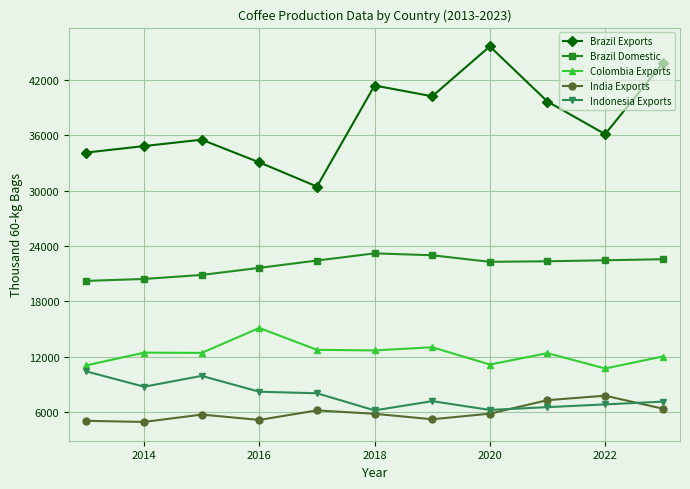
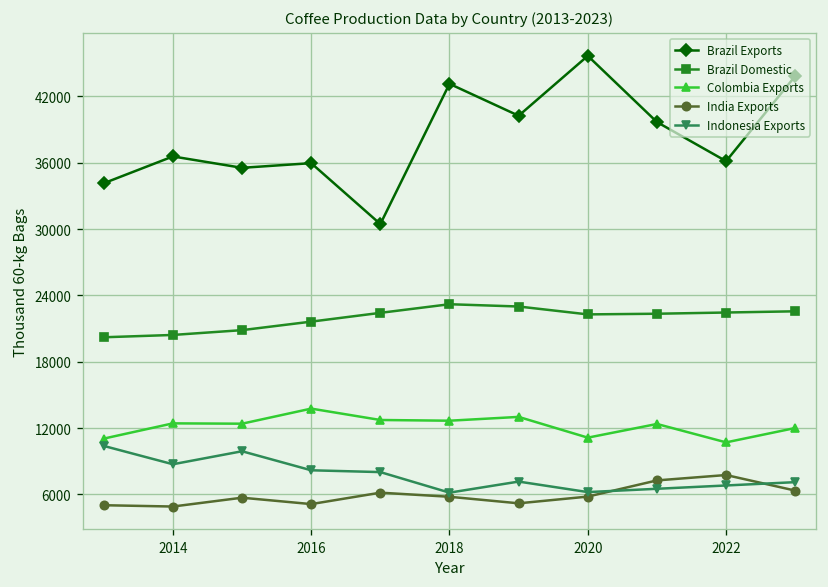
Brazil Exports, 2014: 35000 -> 37000
Brazil Exports, 2016: 33000 -> 36000
Colombia Exports, 2016: 15000 -> 14000
Brazil Exports, 2018: 41000 -> 43000
